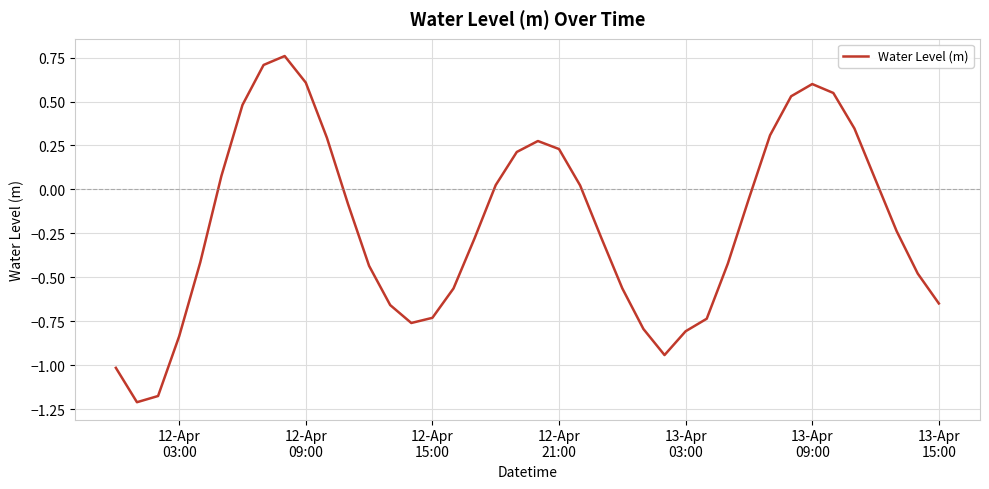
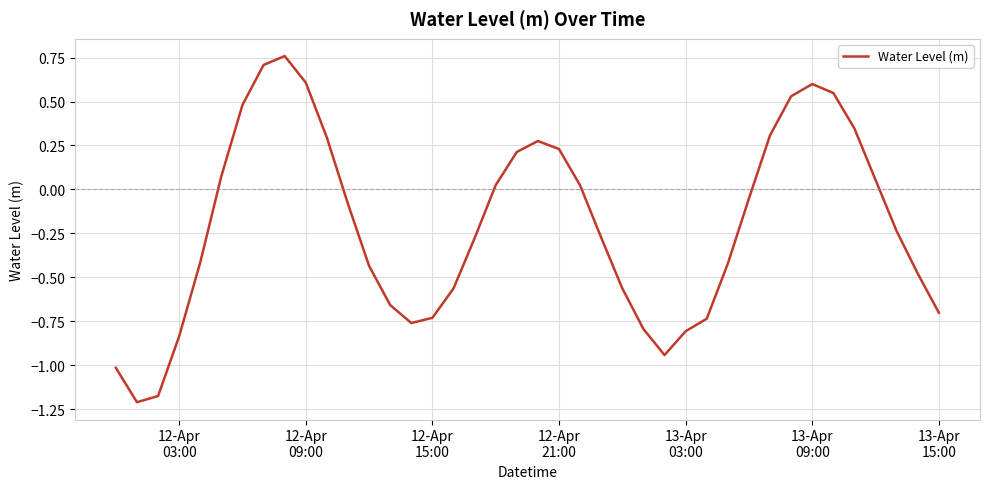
13-Apr 15:00: -0.65 -> -0.70
